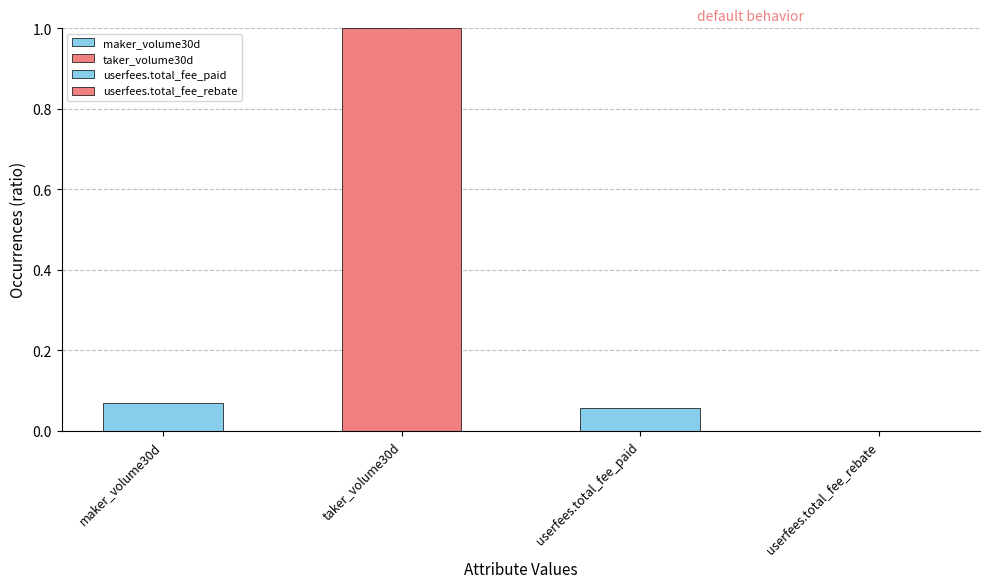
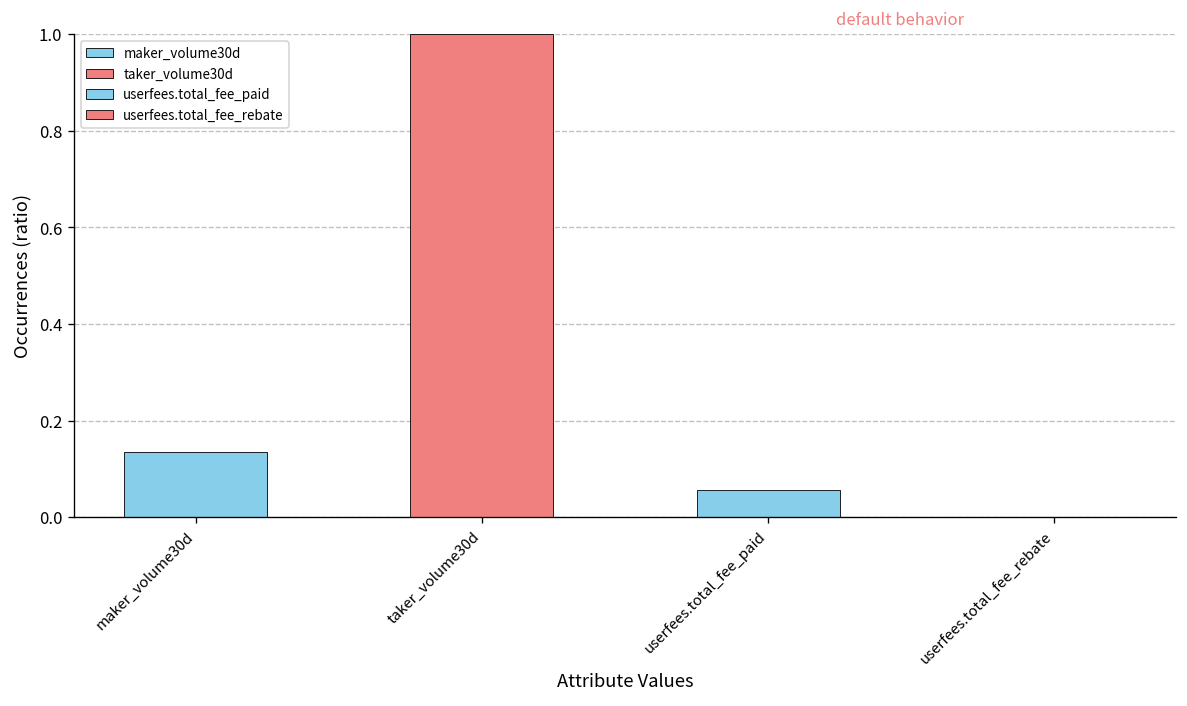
maker_volume30d: 0.07 -> 0.13
